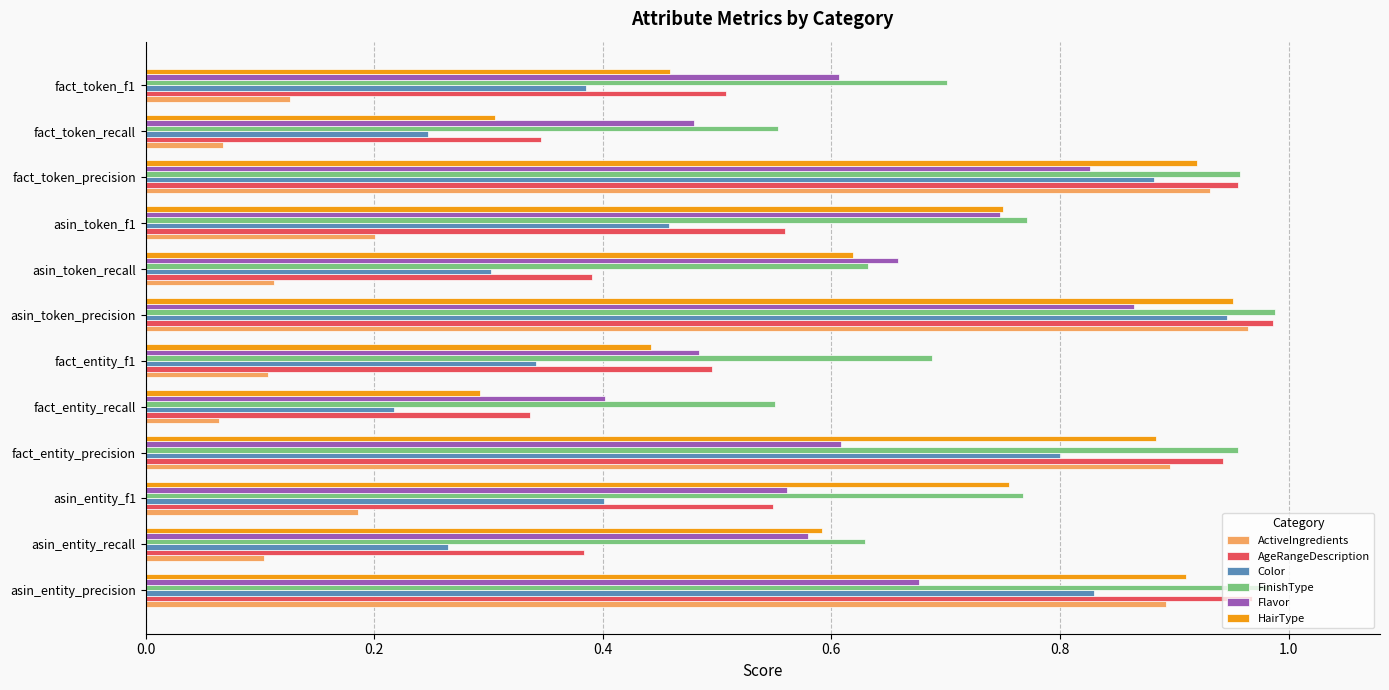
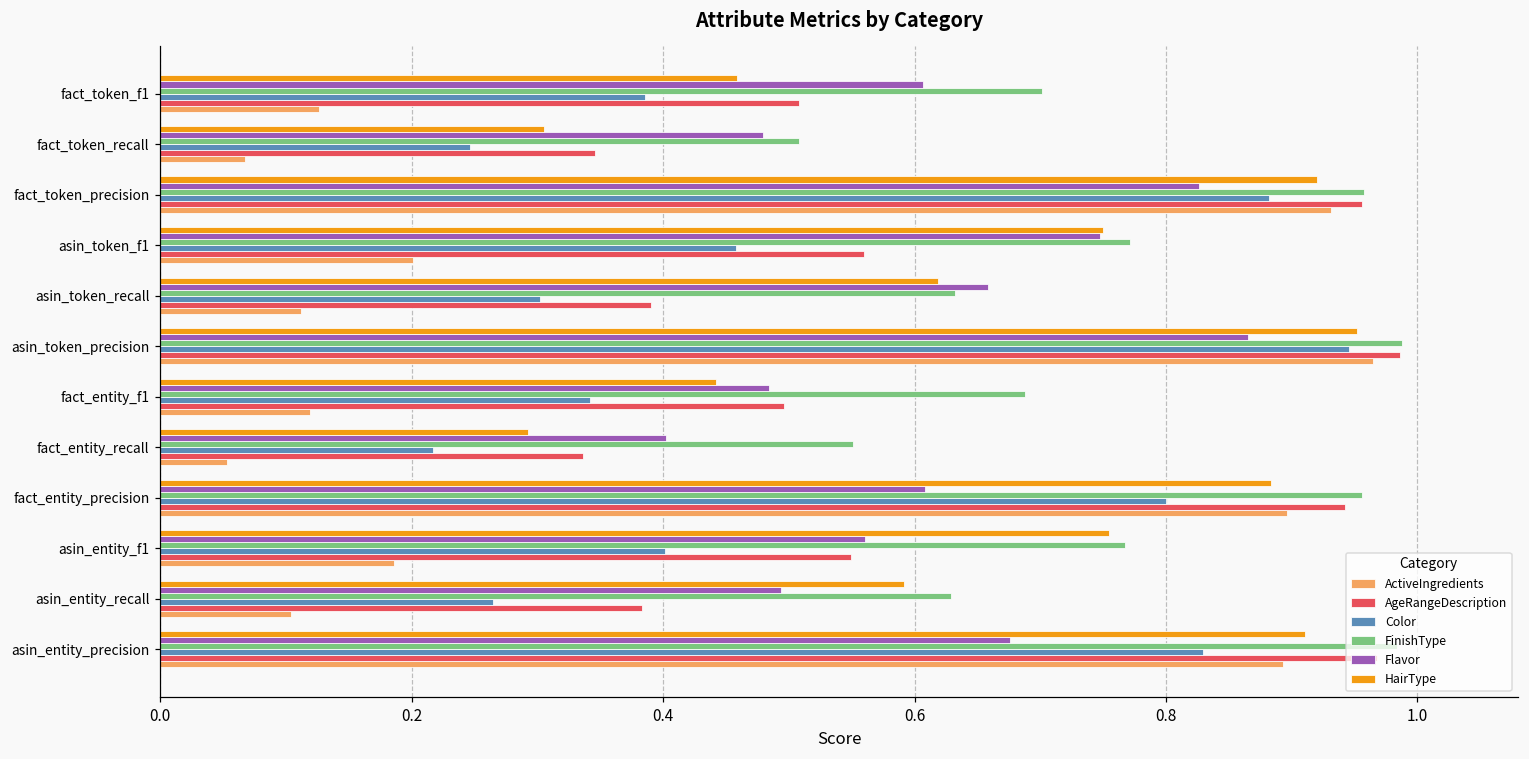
FinishType, fact_token_recall: 0.553 -> 0.508
ActiveIngredients, fact_entity_f1: 0.107 -> 0.120
ActiveIngredients, fact_entity_recall: 0.064 -> 0.053
Flavor, asin_entity_recall: 0.579 -> 0.494
